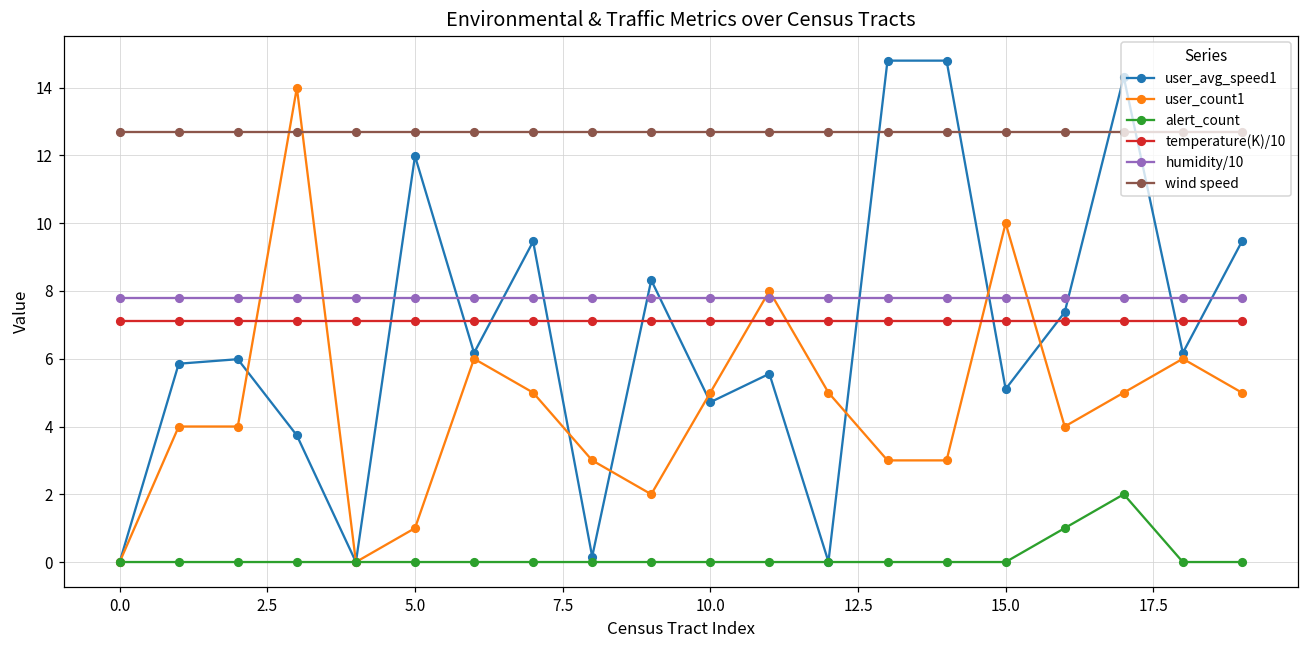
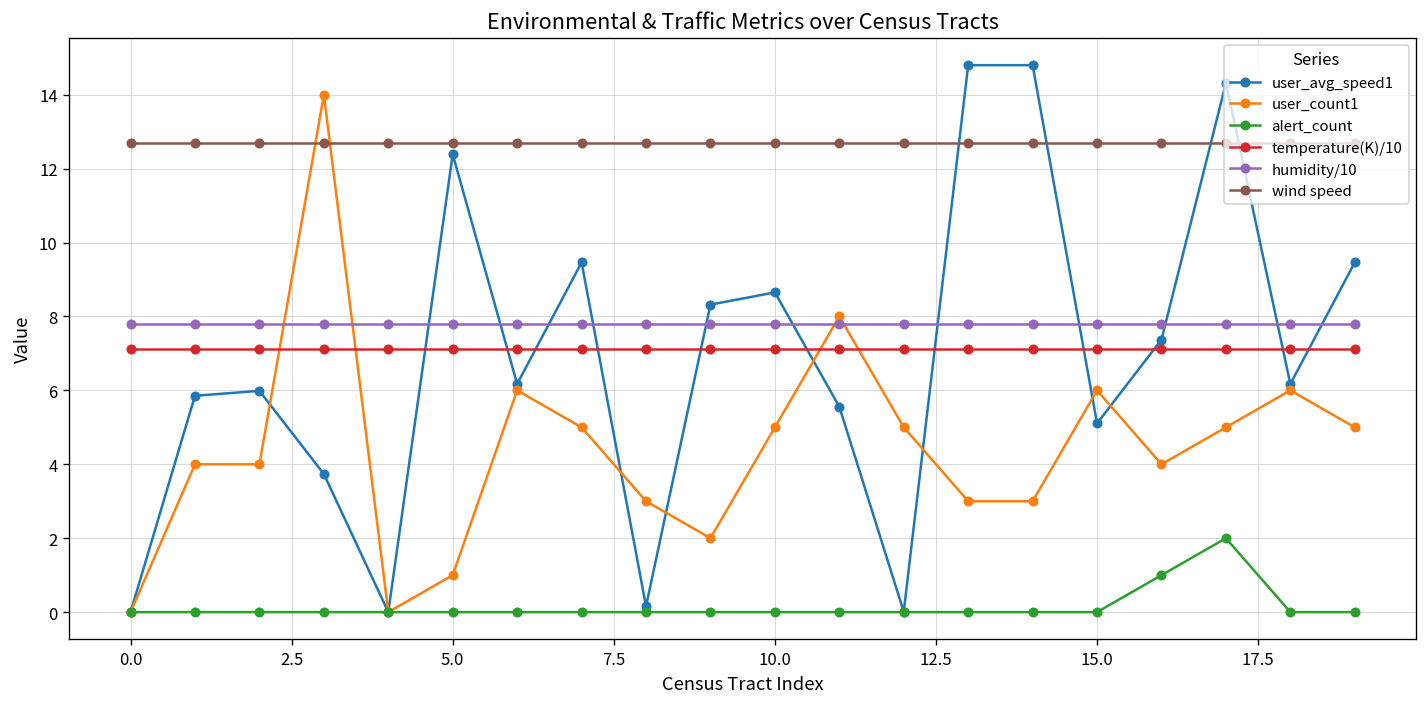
user_avg_speed1, 5.0: 12.0 -> 12.4
user_avg_speed1, 10.0: 4.7 -> 8.7
user_count1, 15.0: 10 -> 6
